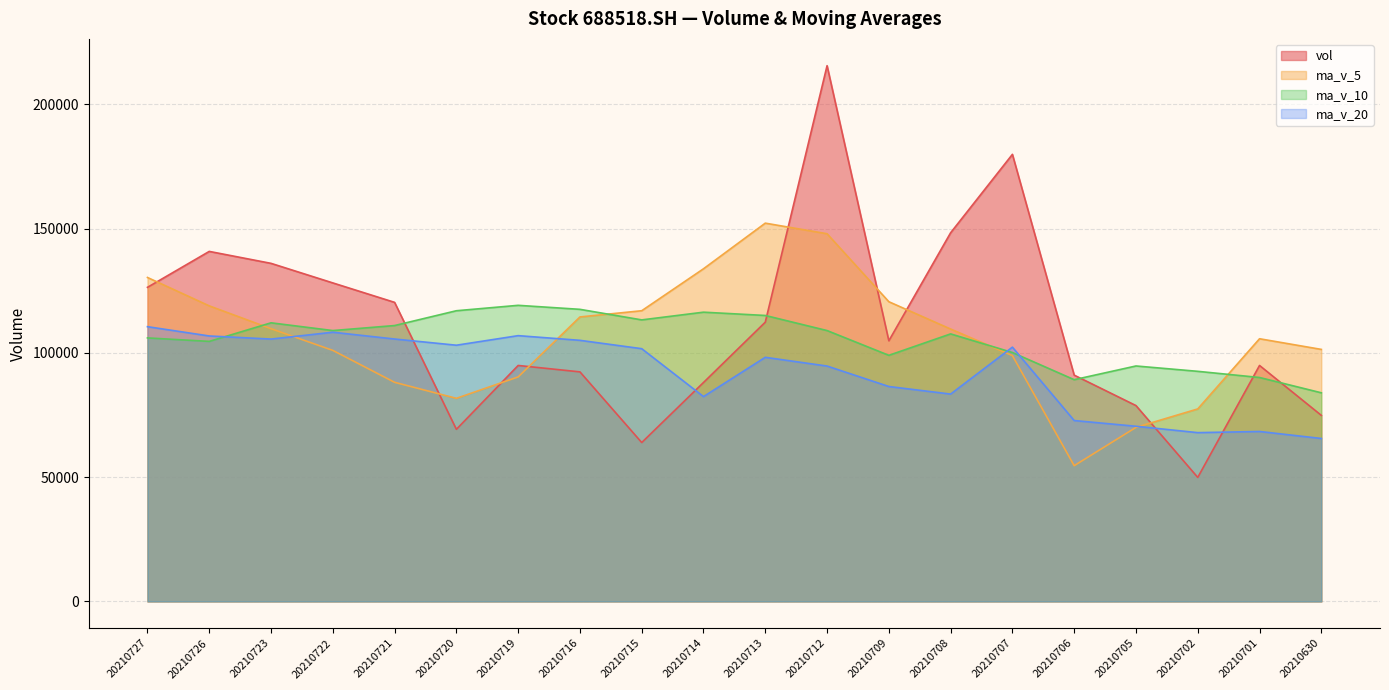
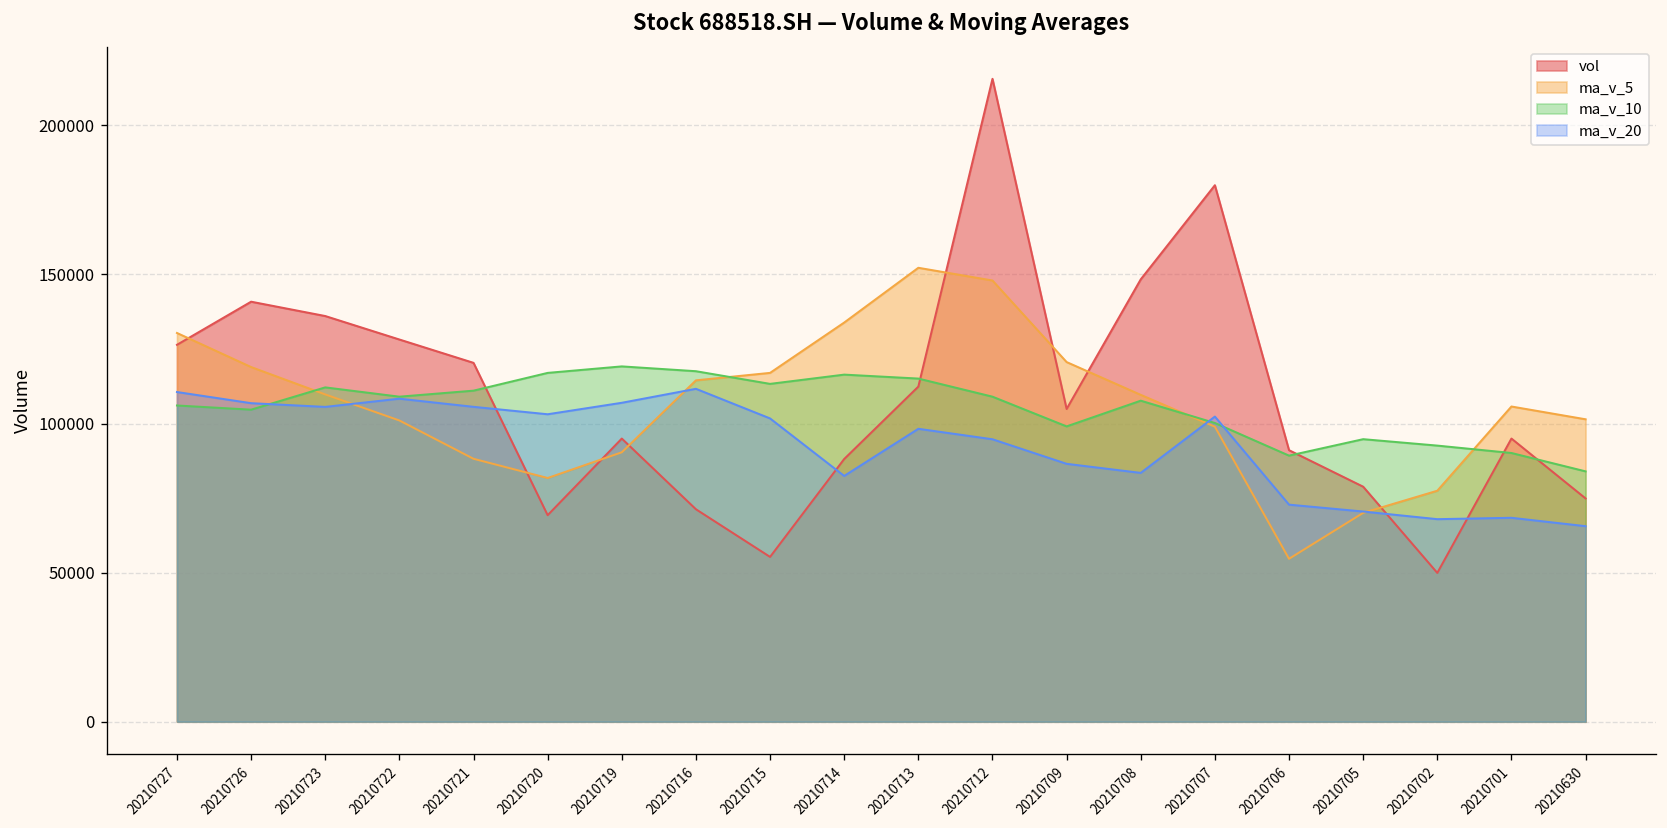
vol, 20210716: 92000 -> 71000
ma_v_20, 20210716: 105000 -> 112000
vol, 20210715: 64000 -> 55000
